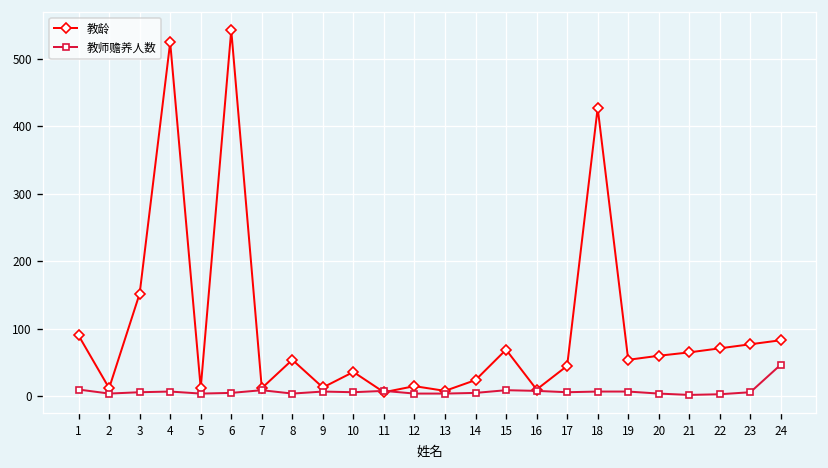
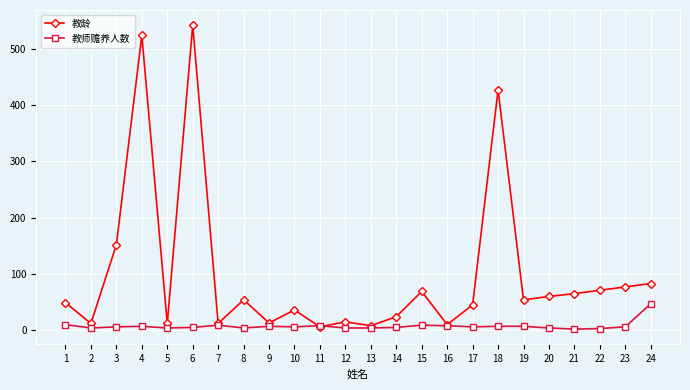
教龄, 1: 90 -> 50
